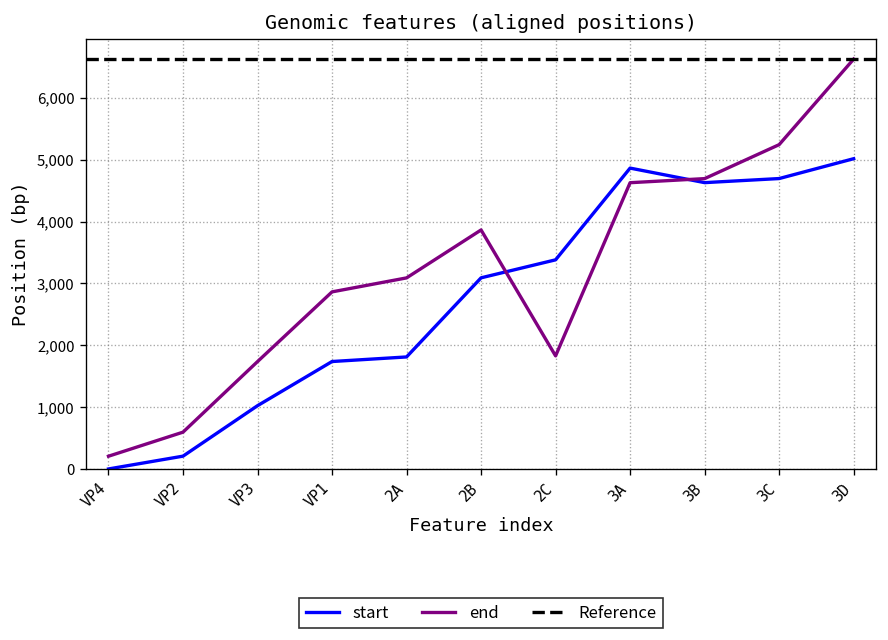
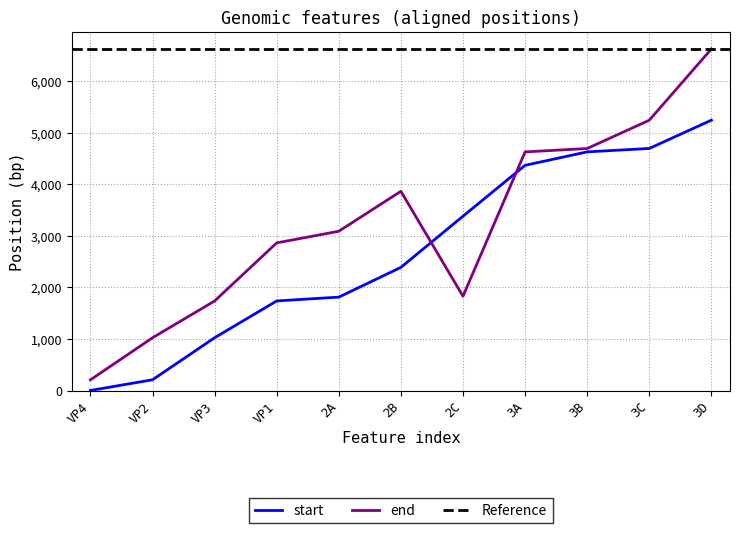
end, VP2: 600 -> 1,000
start, 2B: 3,100 -> 2,400
start, 3A: 4,900 -> 4,400
start, 3D: 5,000 -> 5,200
